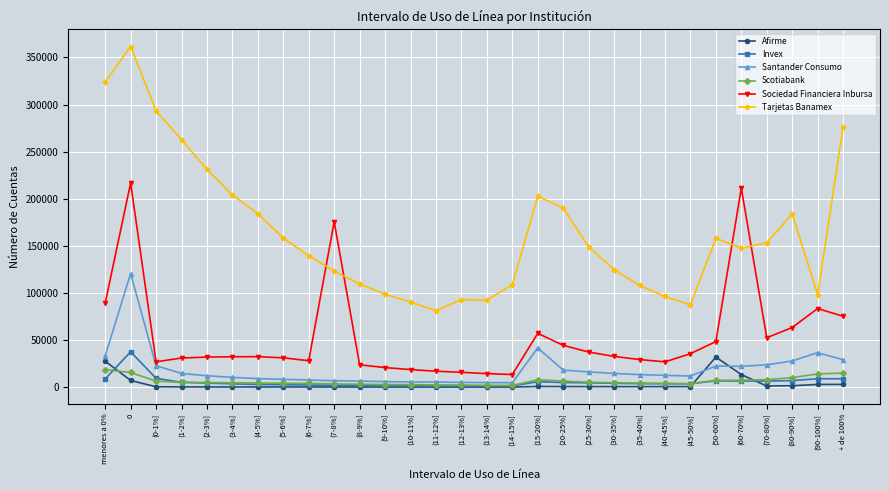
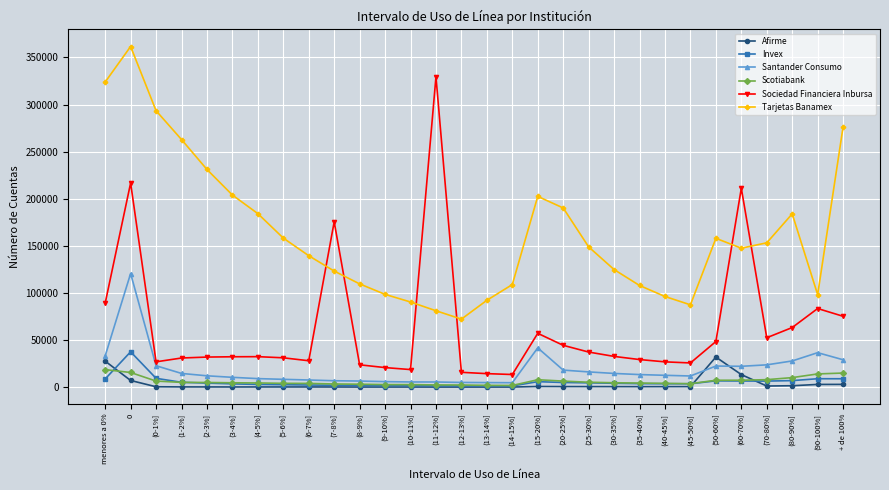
Sociedad Financiera Inbursa, (11-12%]: 20000 -> 330000
Tarjetas Banamex, (12-13%]: 90000 -> 70000
Sociedad Financiera Inbursa, (45-50%]: 40000 -> 30000
